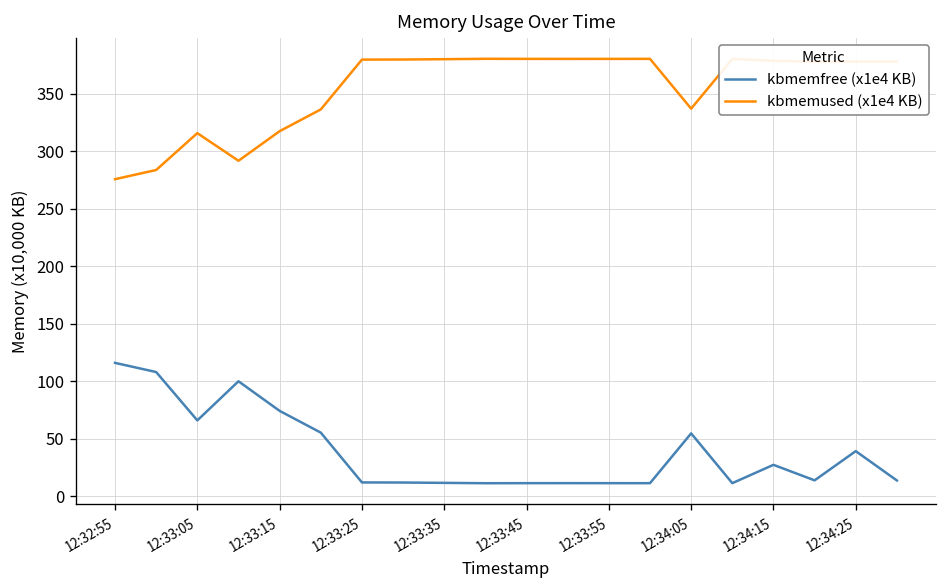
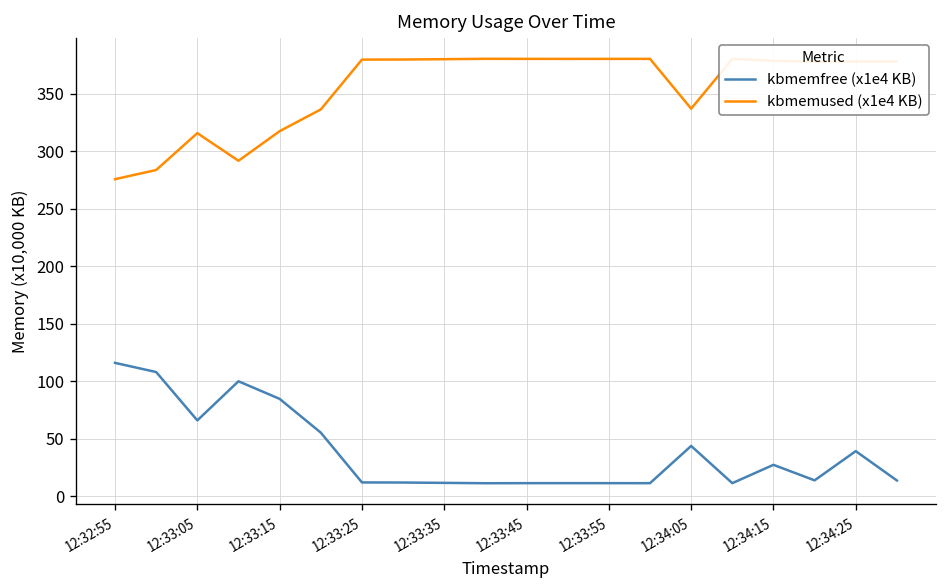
kbmemfree (x1e4 KB), 12:33:15: 70 -> 80
kbmemfree (x1e4 KB), 12:34:05: 50 -> 40
